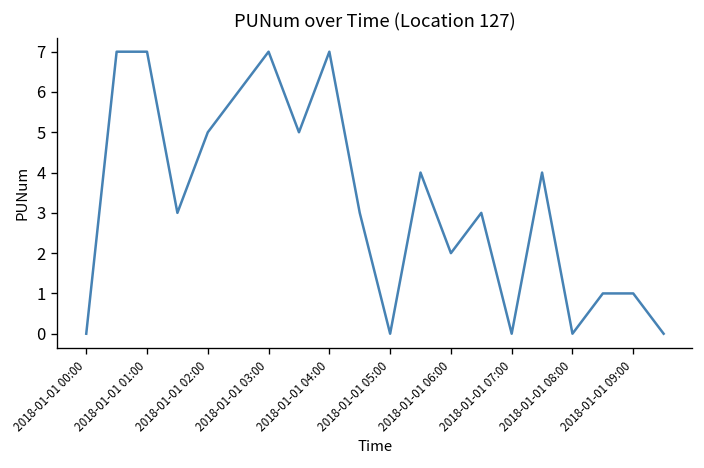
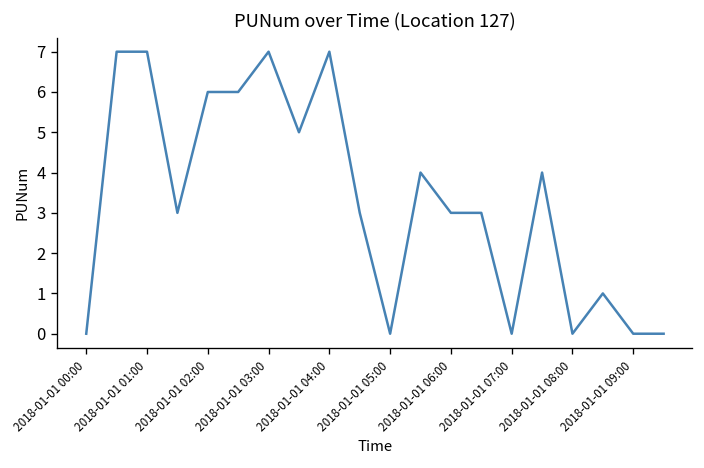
2018-01-01 02:00: 5 -> 6
2018-01-01 06:00: 2 -> 3
2018-01-01 09:00: 1 -> 0
